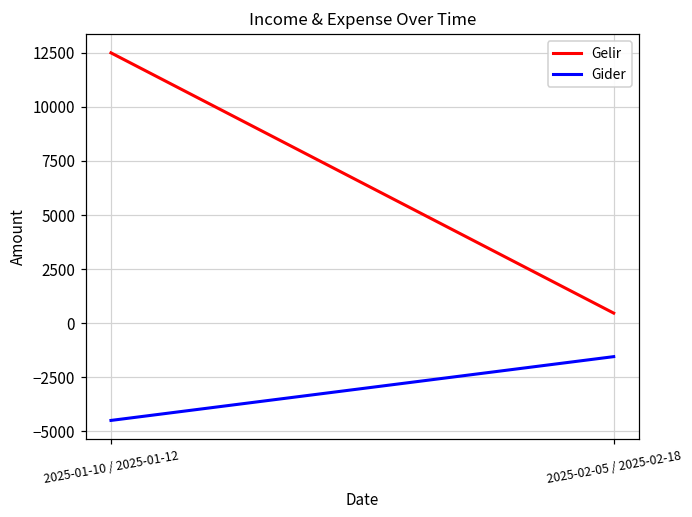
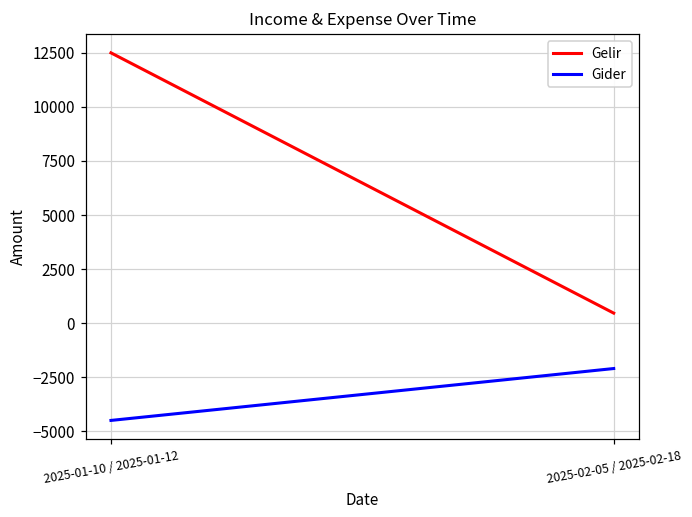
Gider, 2025-02-05 / 2025-02-18: -1600 -> -2100
